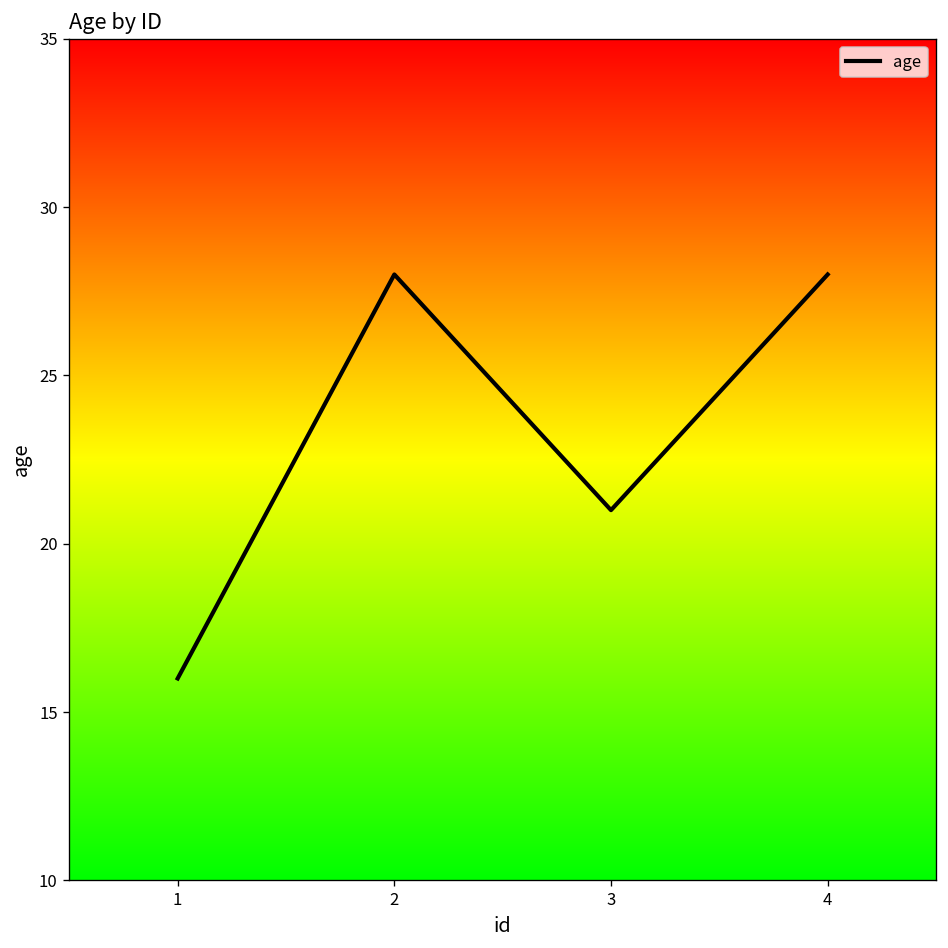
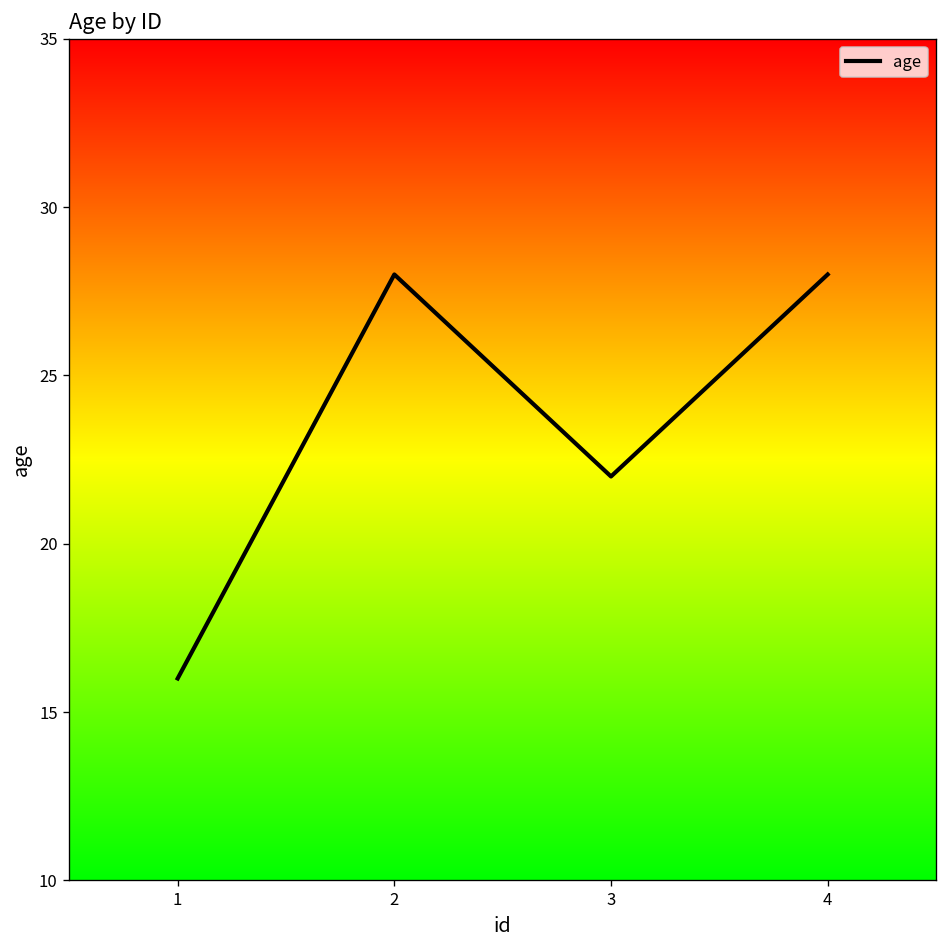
3: 21 -> 22
